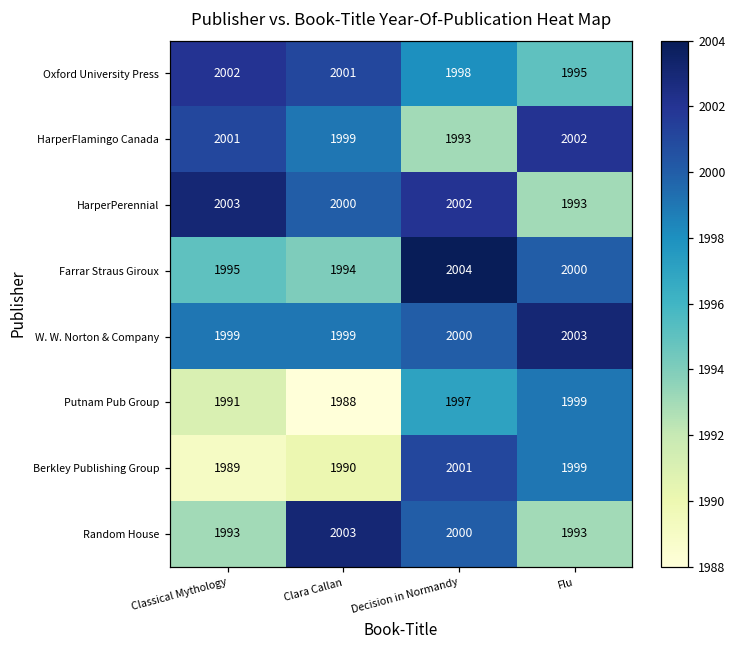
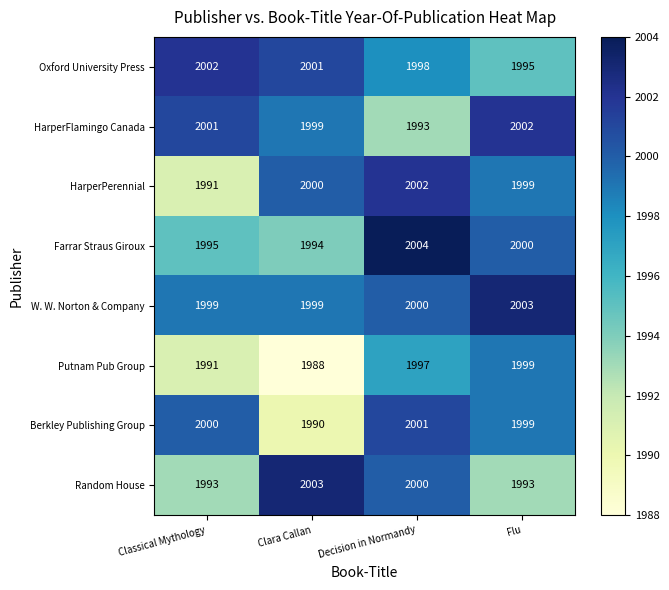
HarperPerennial, Classical Mythology: 2003 -> 1991
HarperPerennial, Flu: 1993 -> 1999
Berkley Publishing Group, Classical Mythology: 1989 -> 2000
